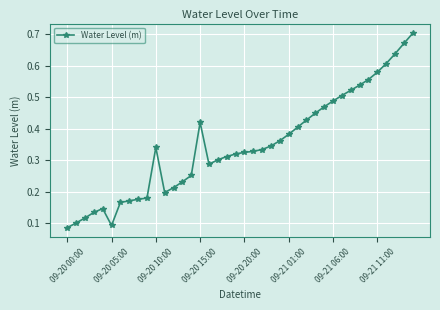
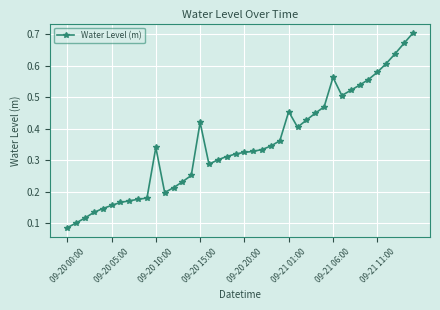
09-20 05:00: 0.09 -> 0.16
09-21 01:00: 0.38 -> 0.45
09-21 06:00: 0.49 -> 0.56
